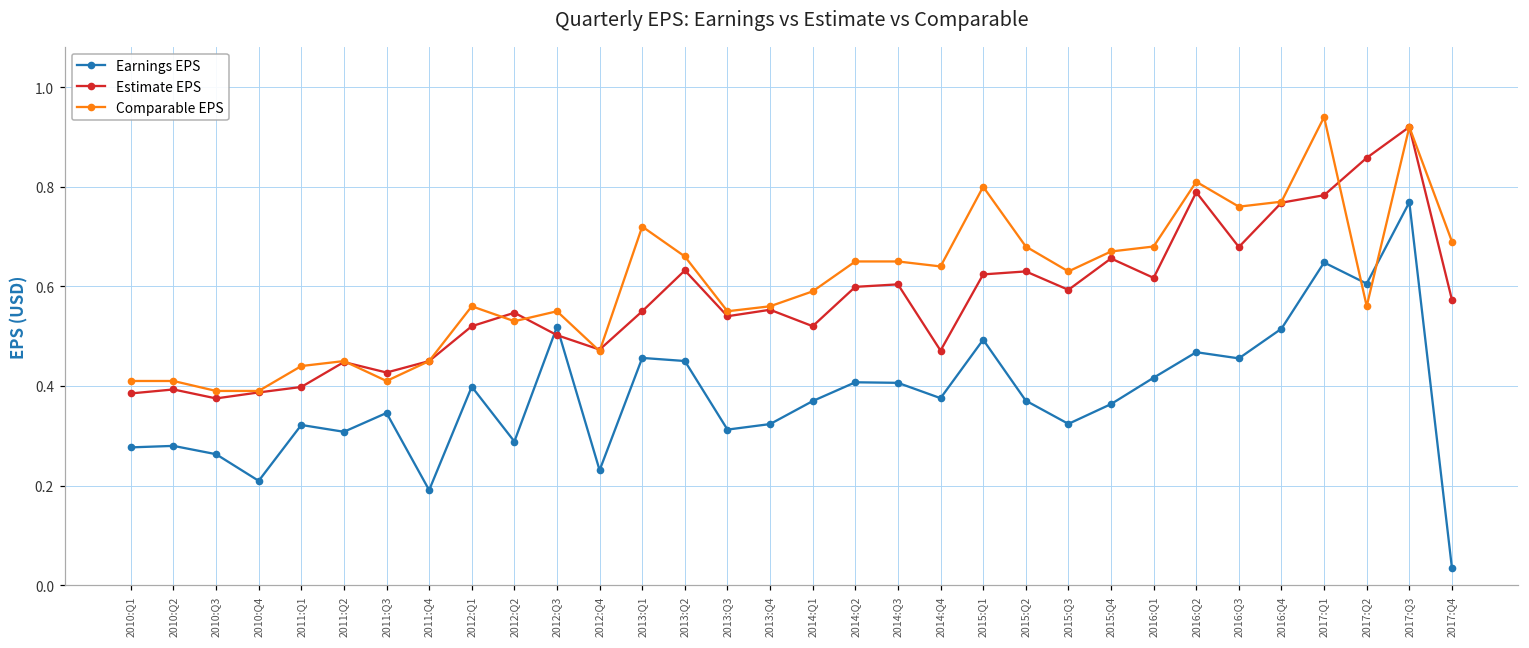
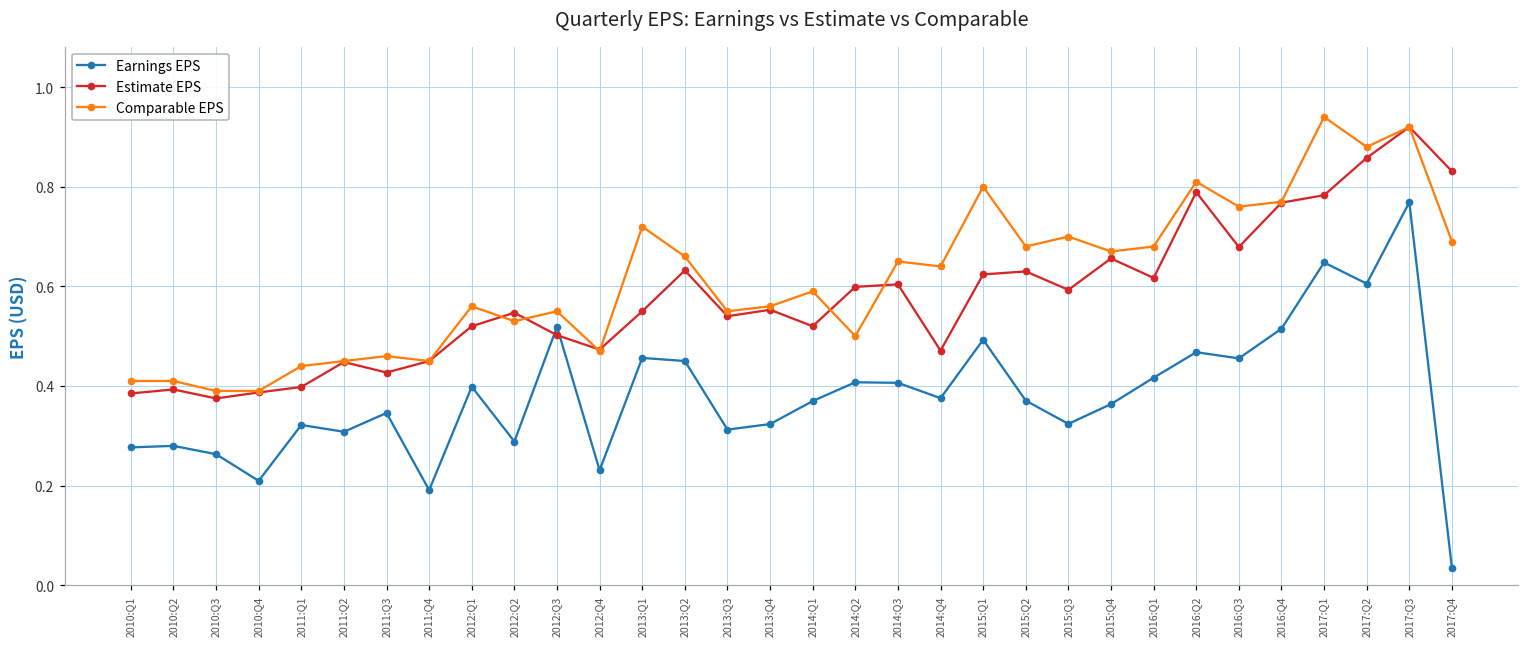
Comparable EPS, 2011:Q3: 0.41 -> 0.46
Comparable EPS, 2014:Q2: 0.65 -> 0.50
Comparable EPS, 2015:Q3: 0.63 -> 0.70
Comparable EPS, 2017:Q2: 0.56 -> 0.88
Estimate EPS, 2017:Q4: 0.57 -> 0.83
